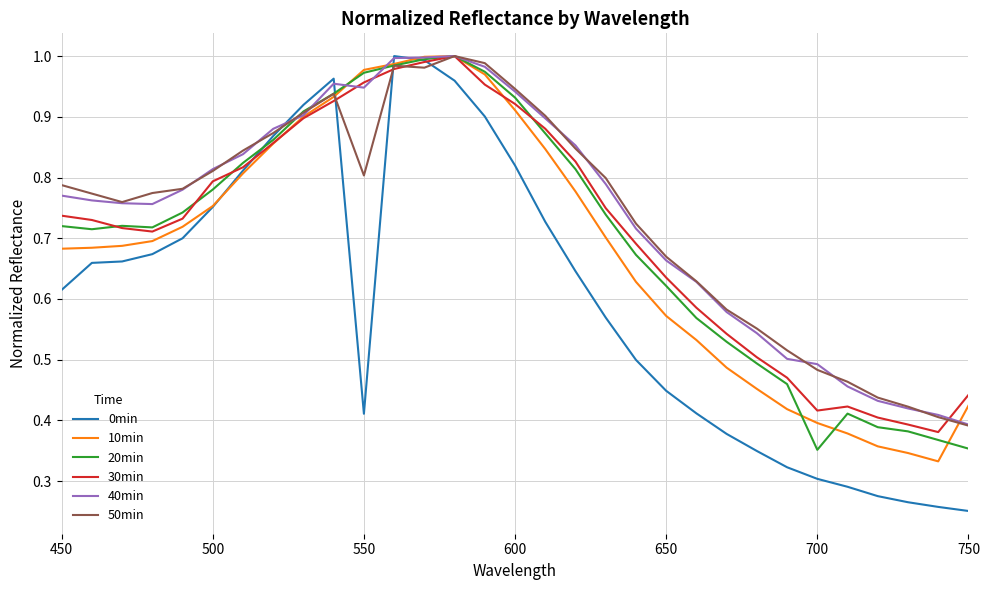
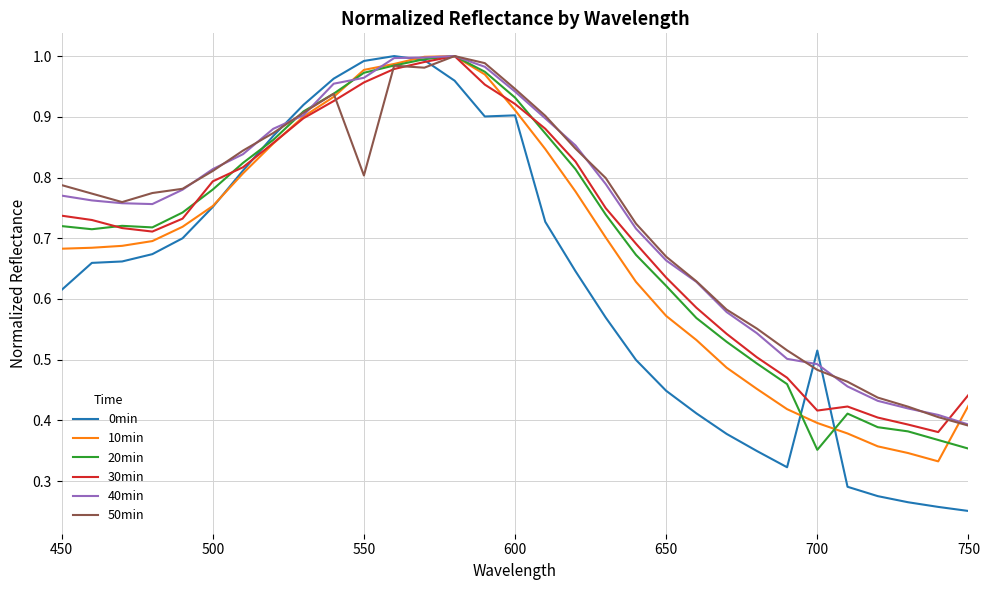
0min, 550: 0.41 -> 0.99
40min, 550: 0.95 -> 0.96
0min, 600: 0.82 -> 0.90
0min, 700: 0.30 -> 0.52
